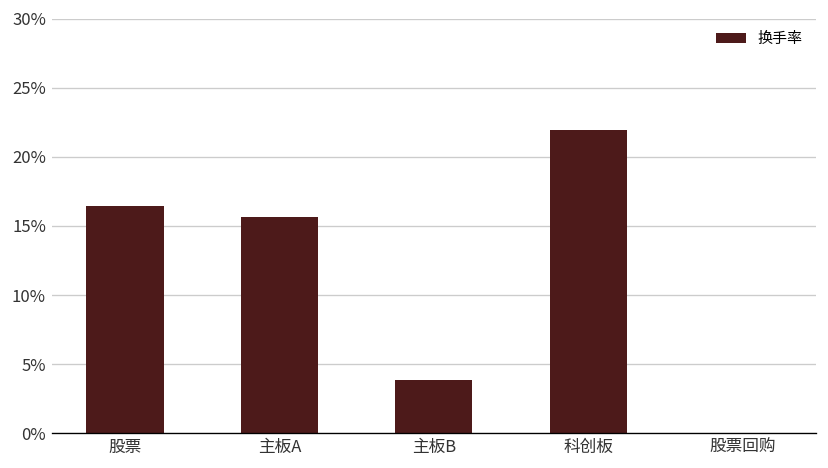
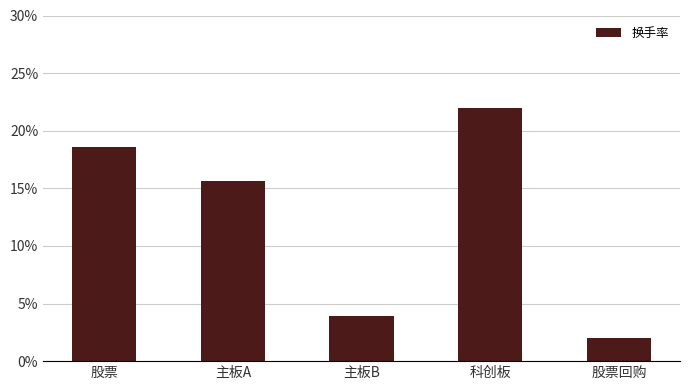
股票: 16.4% -> 18.6%
股票回购: 0% -> 2%
